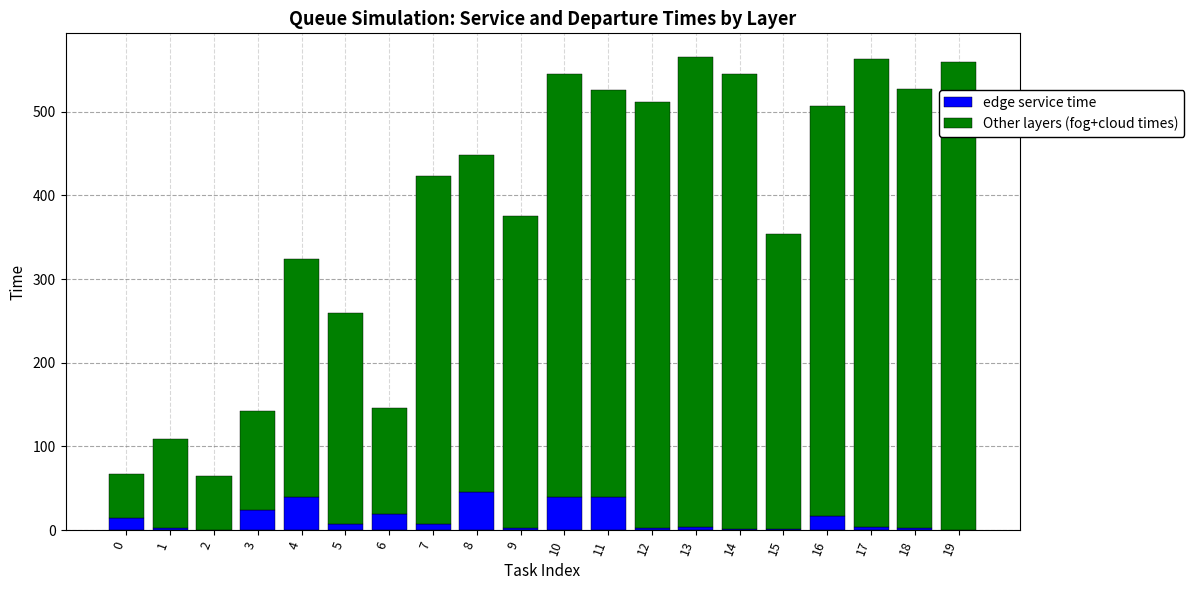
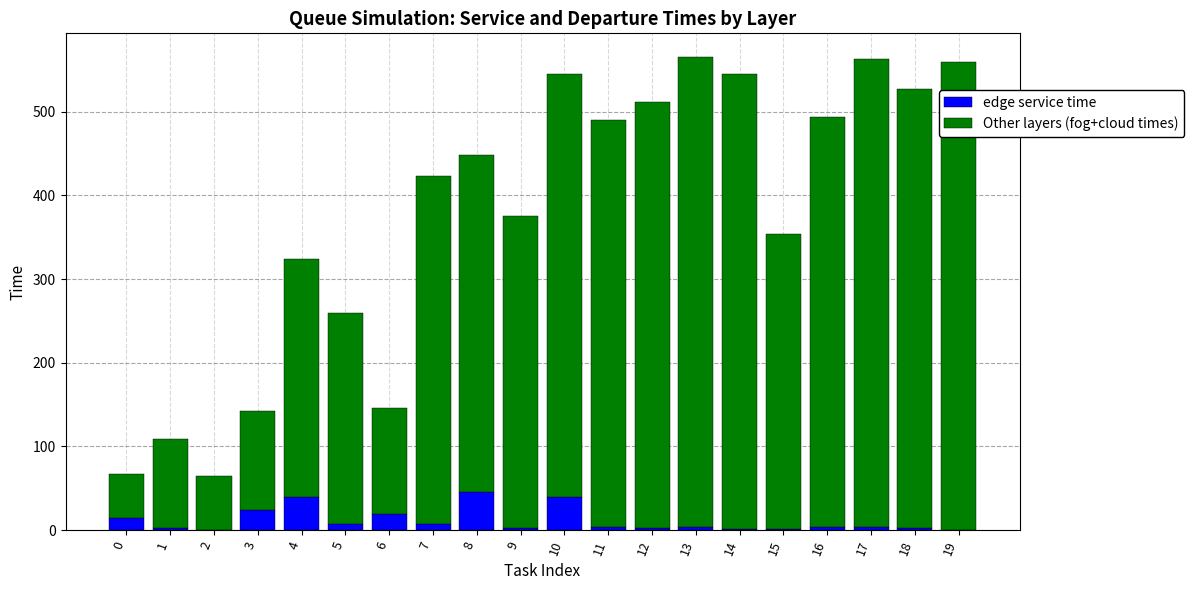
edge service time, 11: 40 -> 0
edge service time, 16: 20 -> 0
